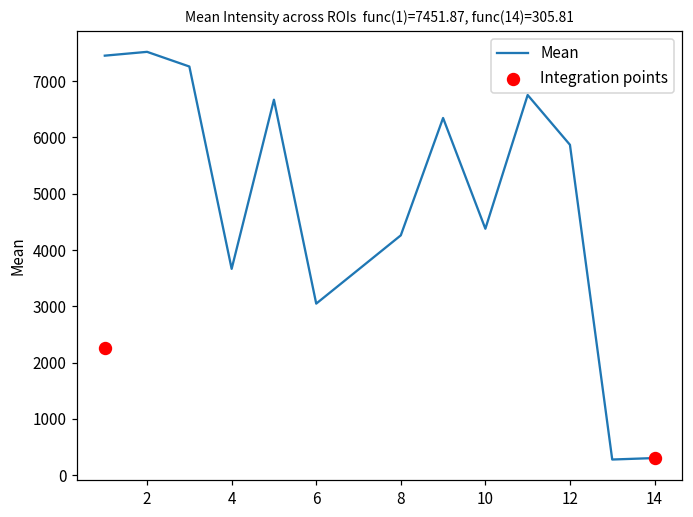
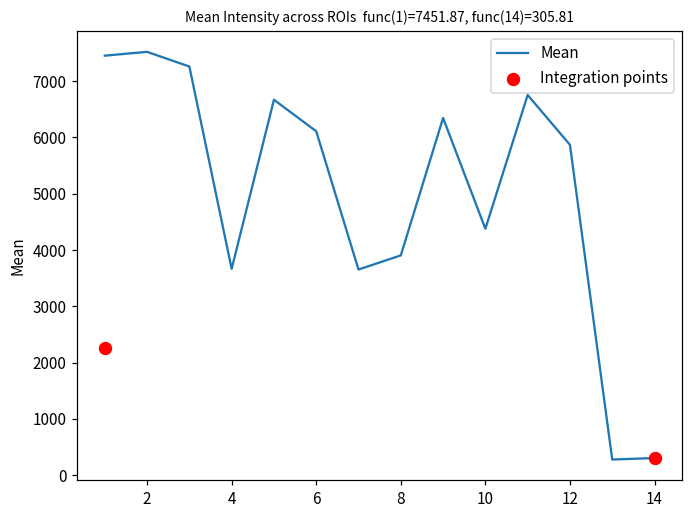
Mean, 6: 3000 -> 6100
Mean, 8: 4300 -> 3900
